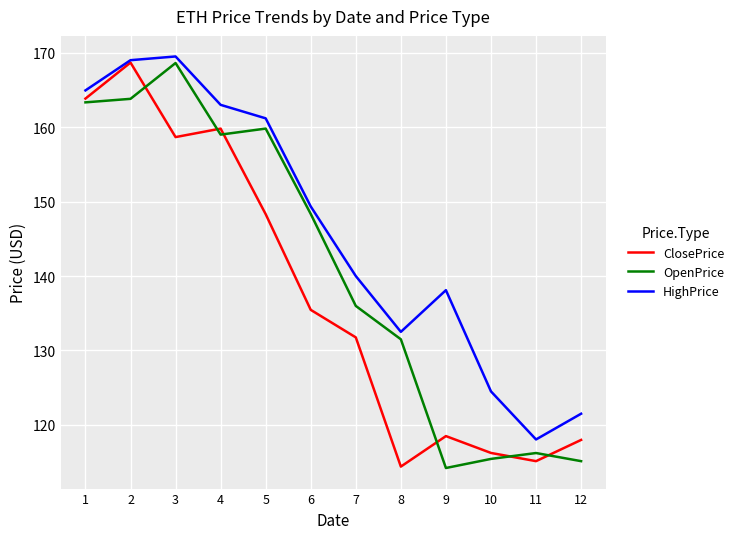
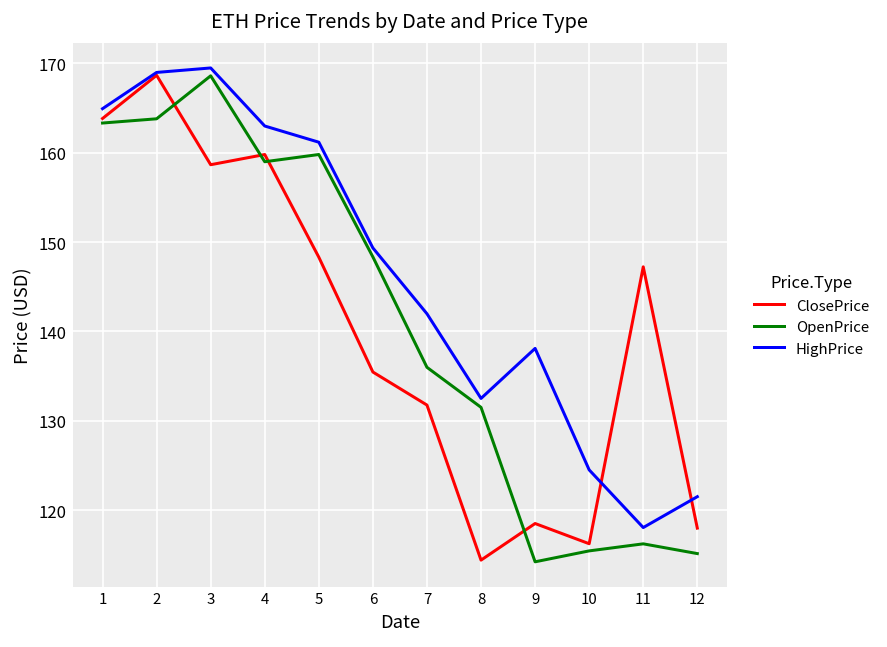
HighPrice, 7: 140 -> 142
ClosePrice, 11: 115 -> 147
